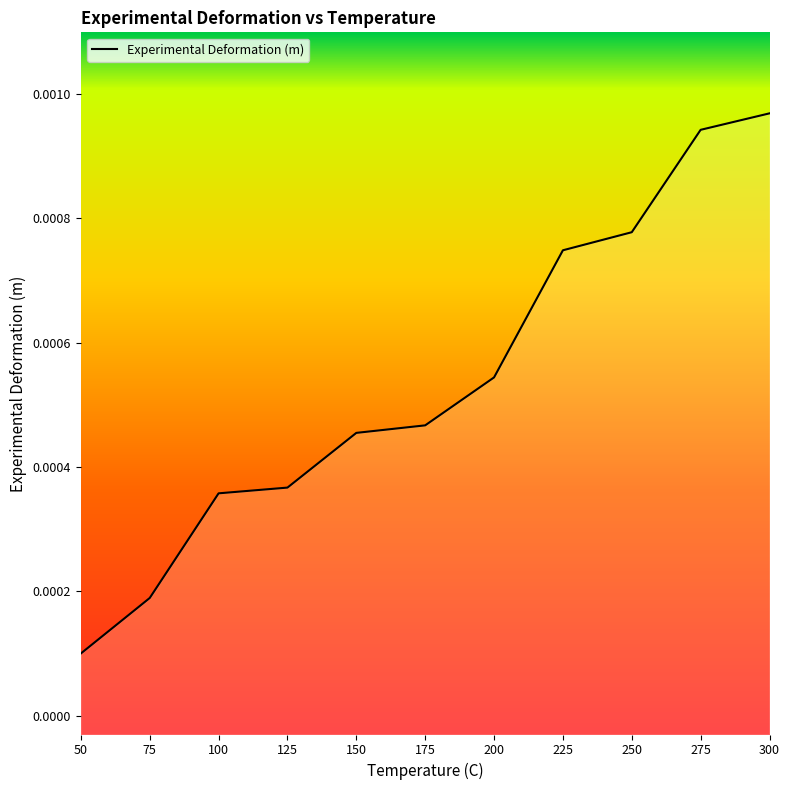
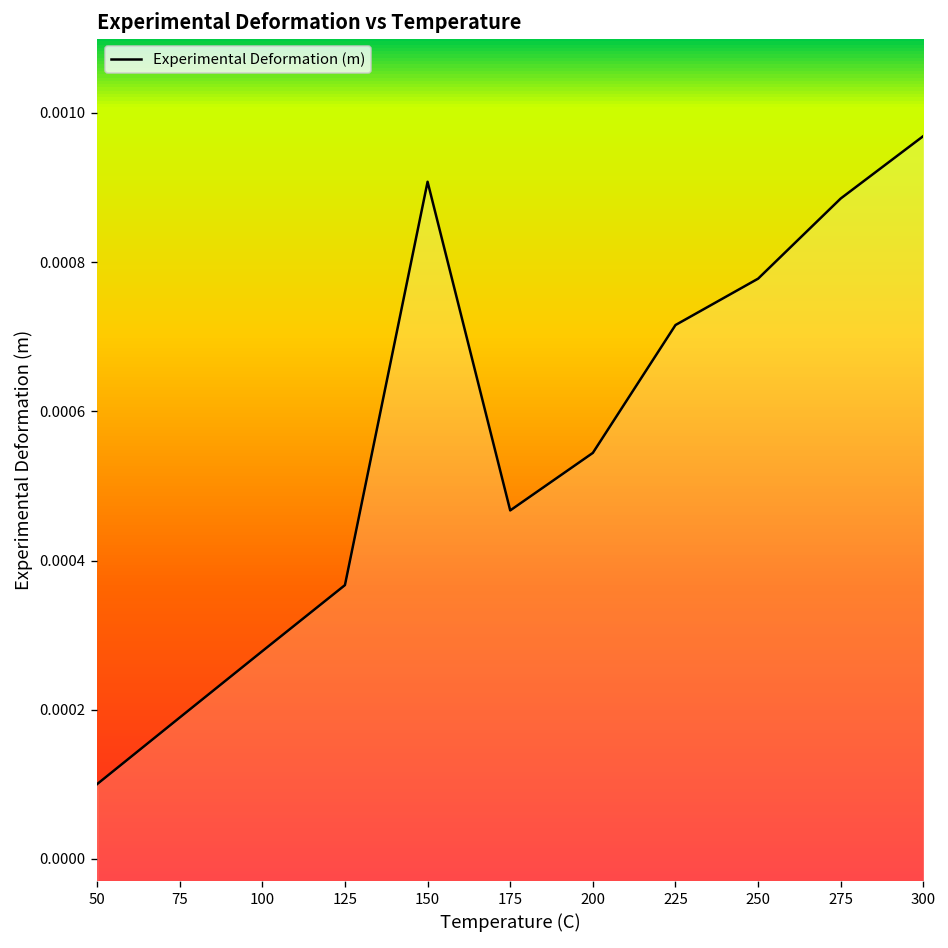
100: 0.00036 -> 0.00028
150: 0.00046 -> 0.00091
225: 0.00075 -> 0.00072
275: 0.00094 -> 0.00089
